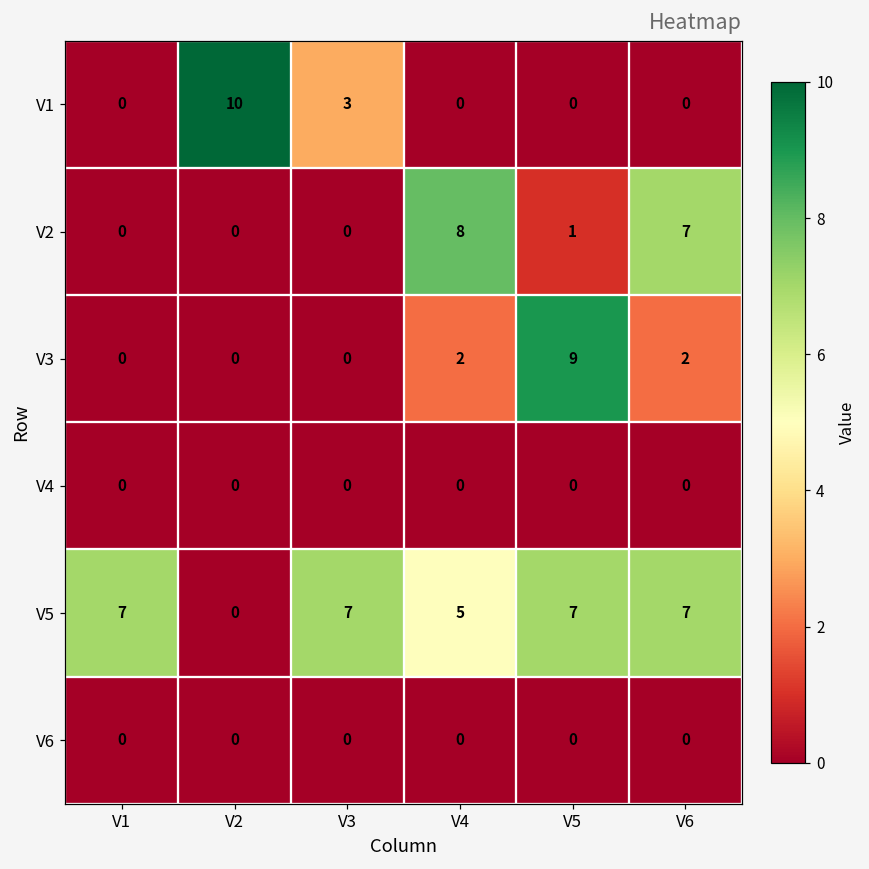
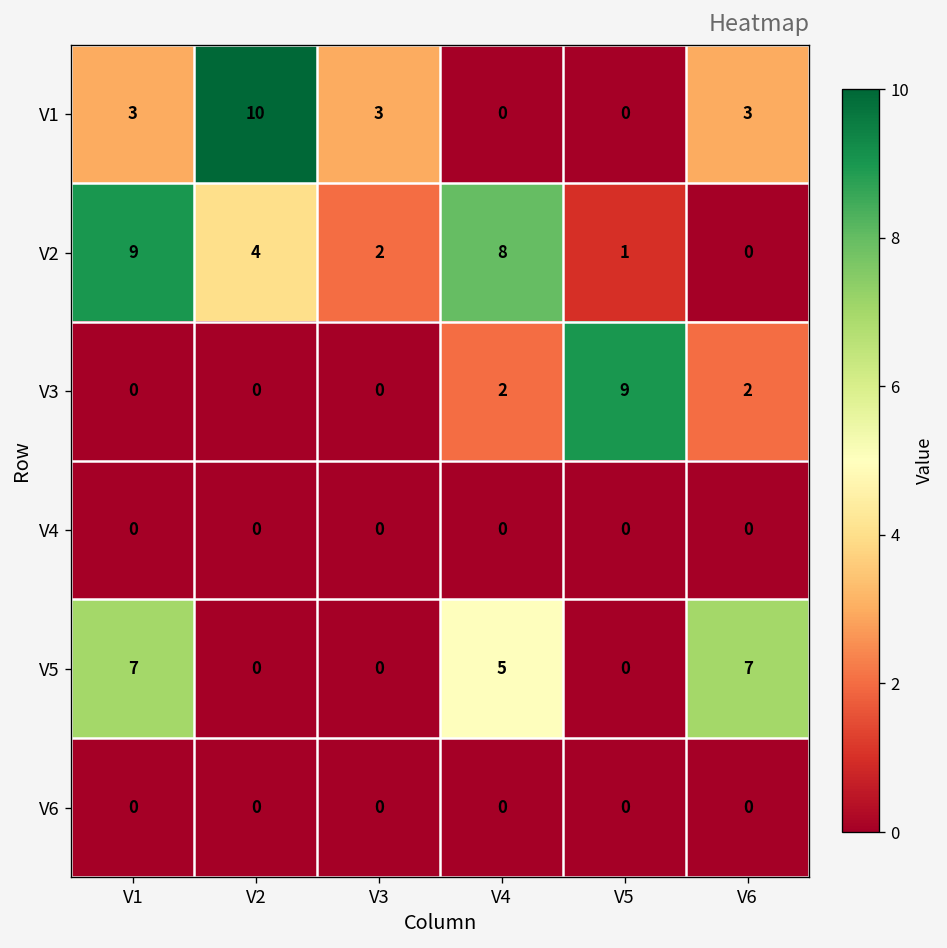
V1, V1: 0 -> 3
V1, V6: 0 -> 3
V2, V1: 0 -> 9
V2, V2: 0 -> 4
V2, V3: 0 -> 2
V2, V6: 7 -> 0
V5, V3: 7 -> 0
V5, V5: 7 -> 0
